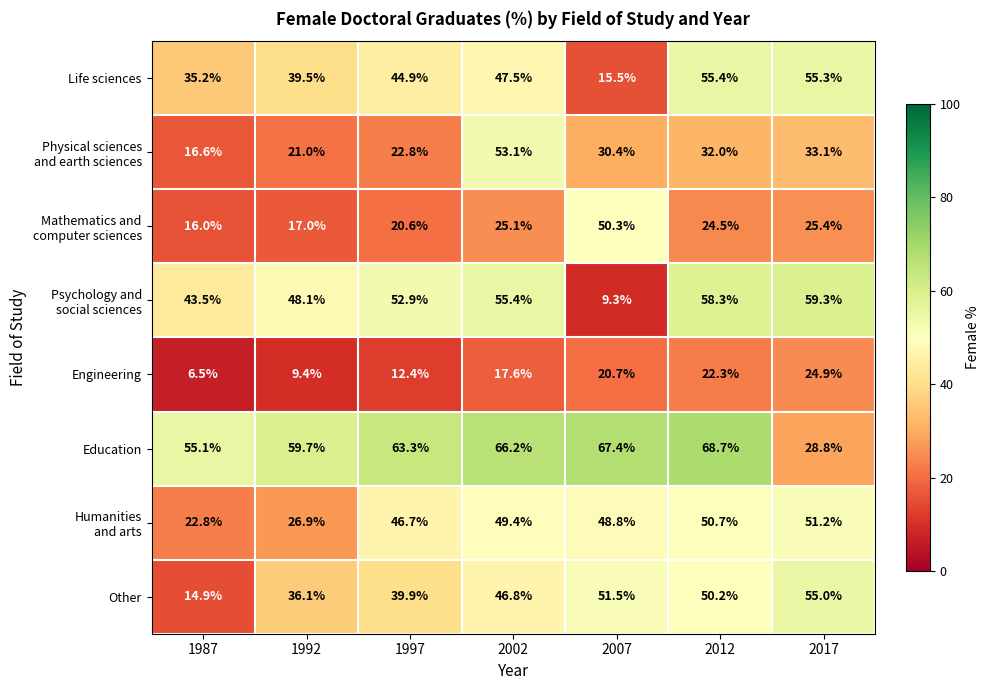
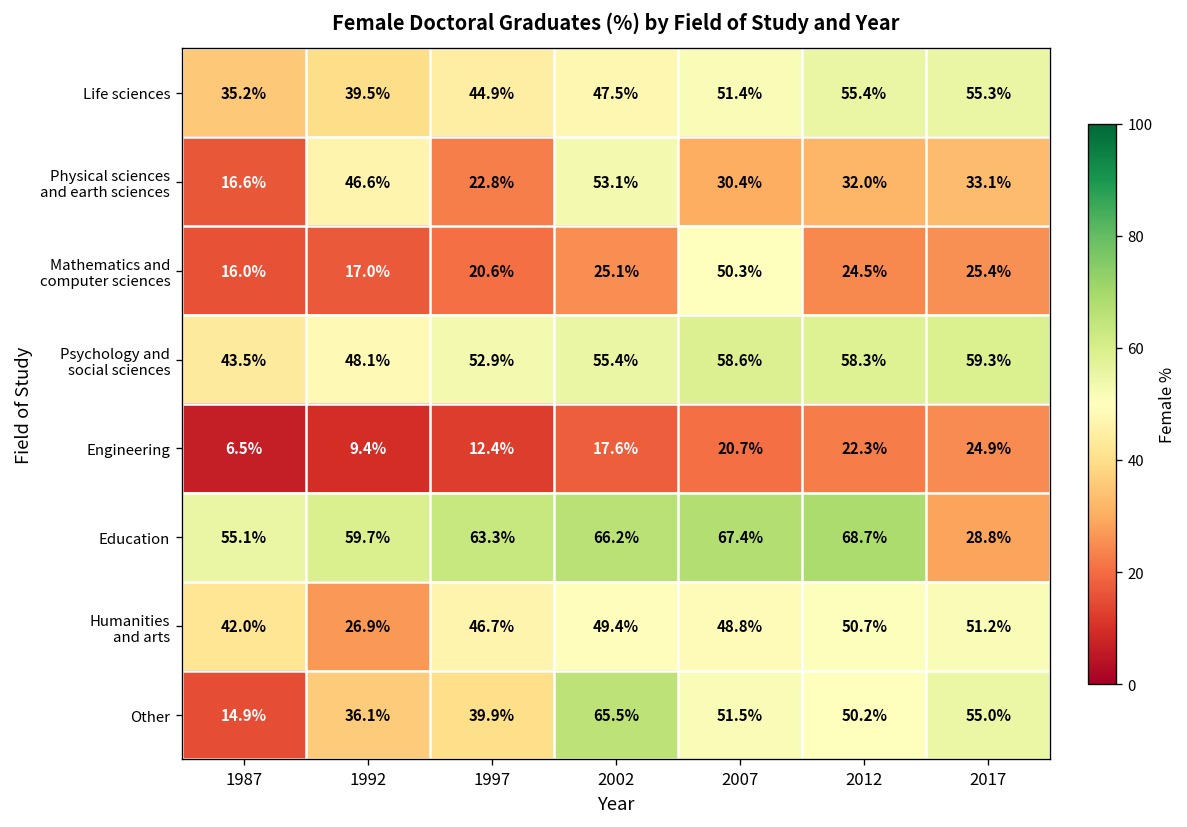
Life sciences, 2007: 15.5% -> 51.4%
Physical sciences and earth sciences, 1992: 21.0% -> 46.6%
Psychology and social sciences, 2007: 9.3% -> 58.6%
Humanities and arts, 1987: 22.8% -> 42.0%
Other, 2002: 46.8% -> 65.5%
